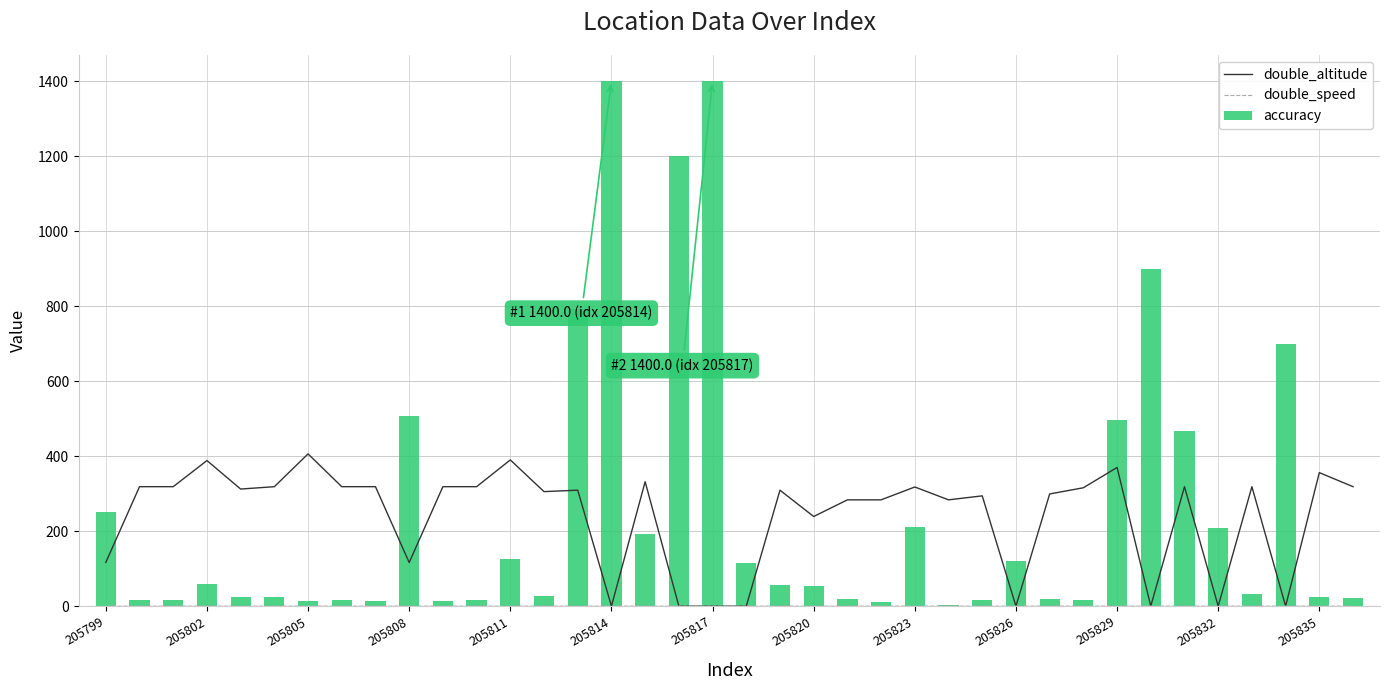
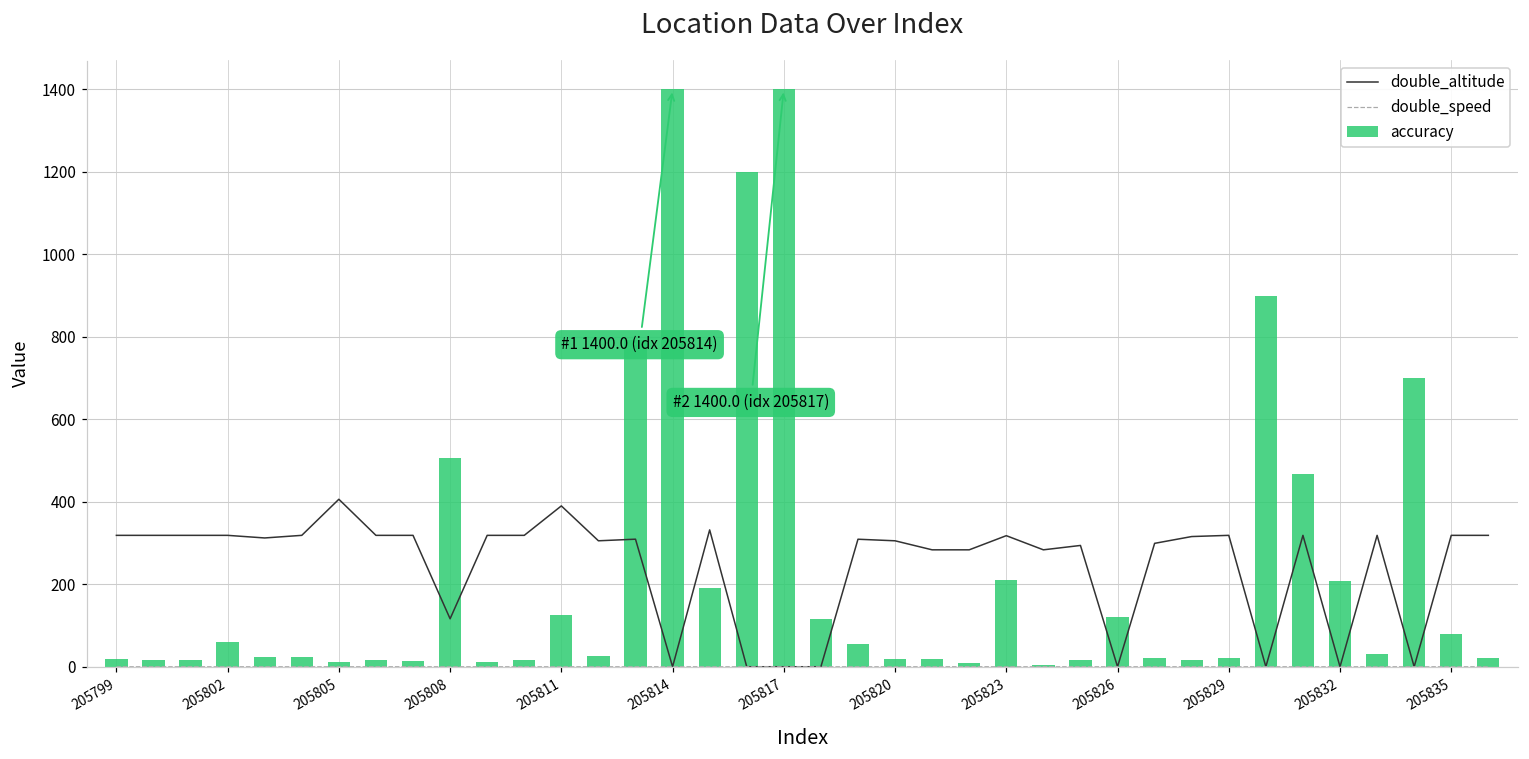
double_altitude, 205799: 120 -> 320
accuracy, 205799: 250 -> 20
double_altitude, 205802: 390 -> 320
double_altitude, 205820: 240 -> 310
accuracy, 205820: 50 -> 20
double_altitude, 205829: 370 -> 320
accuracy, 205829: 500 -> 20
double_altitude, 205835: 360 -> 320
accuracy, 205835: 20 -> 80
